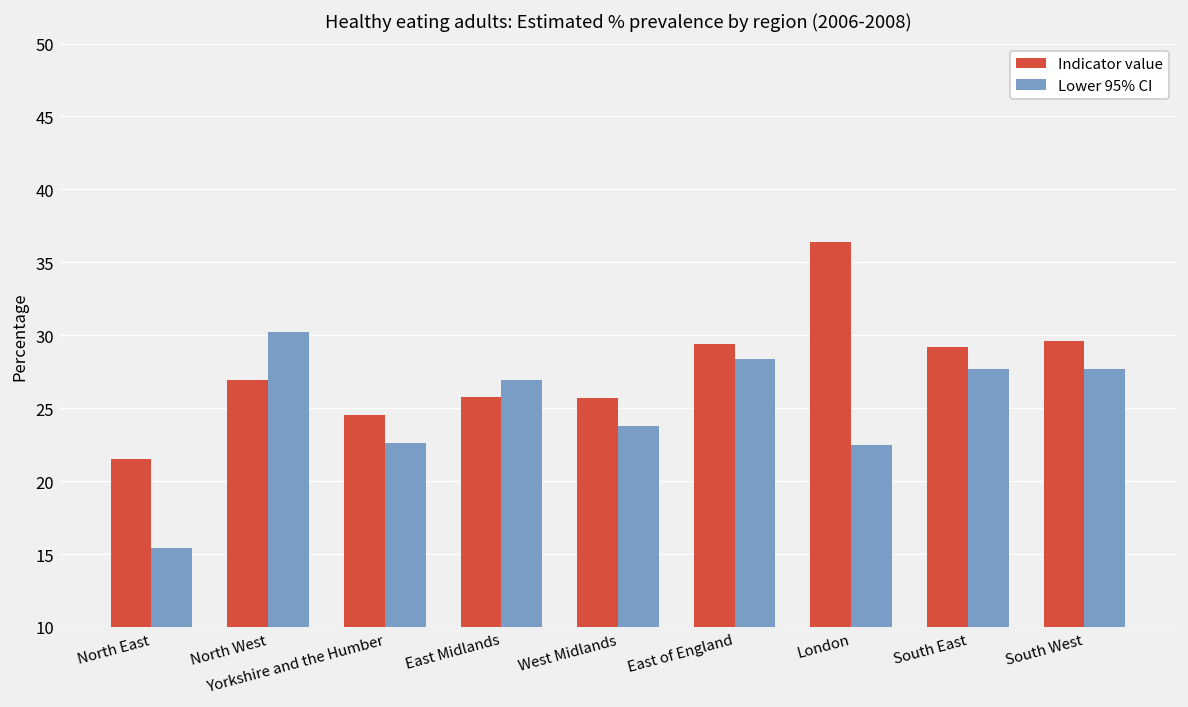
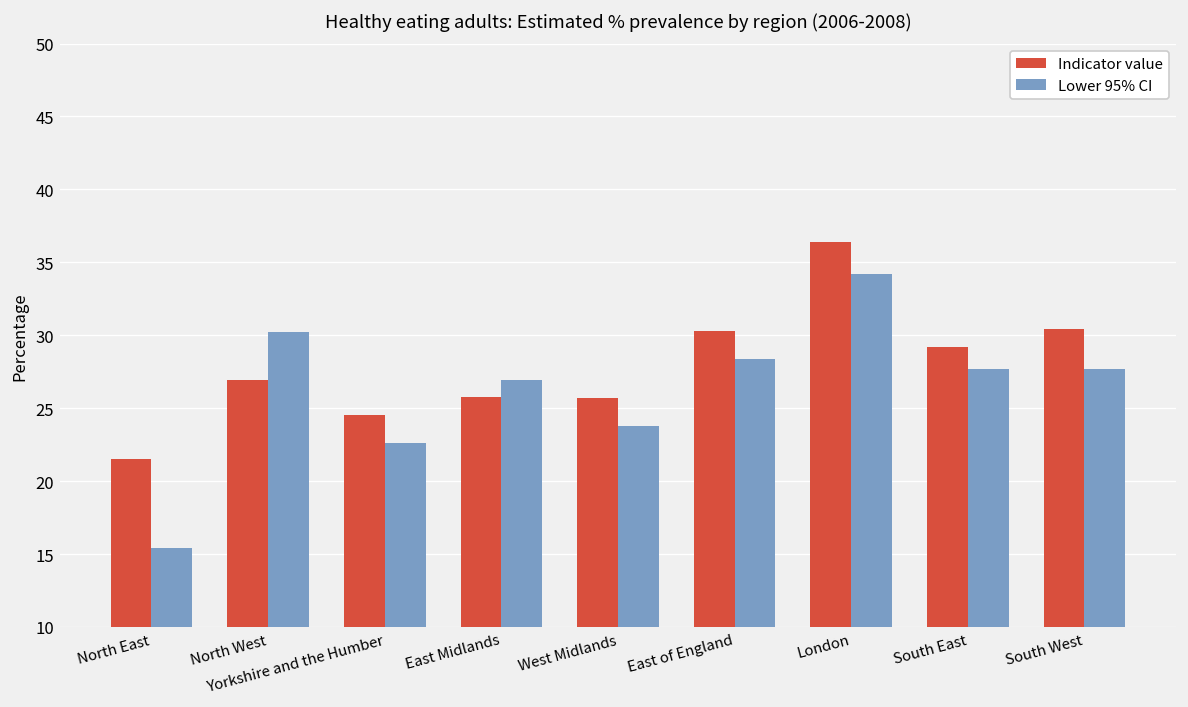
Indicator value, East of England: 29.4 -> 30.3
Lower 95% CI, London: 22.5 -> 34.2
Indicator value, South West: 29.6 -> 30.4
